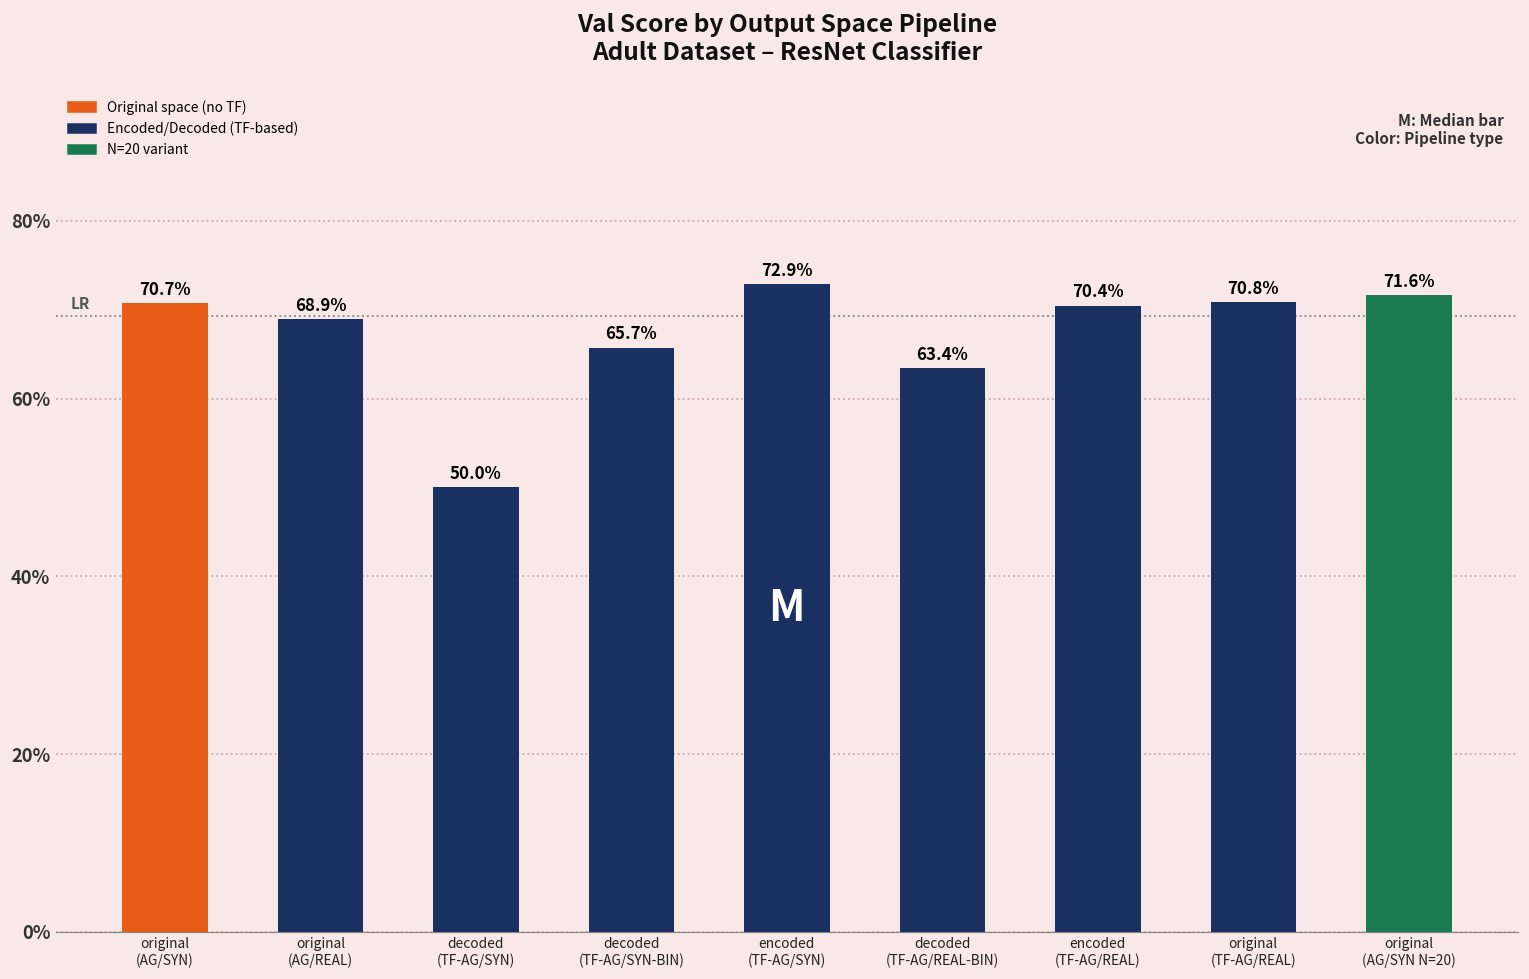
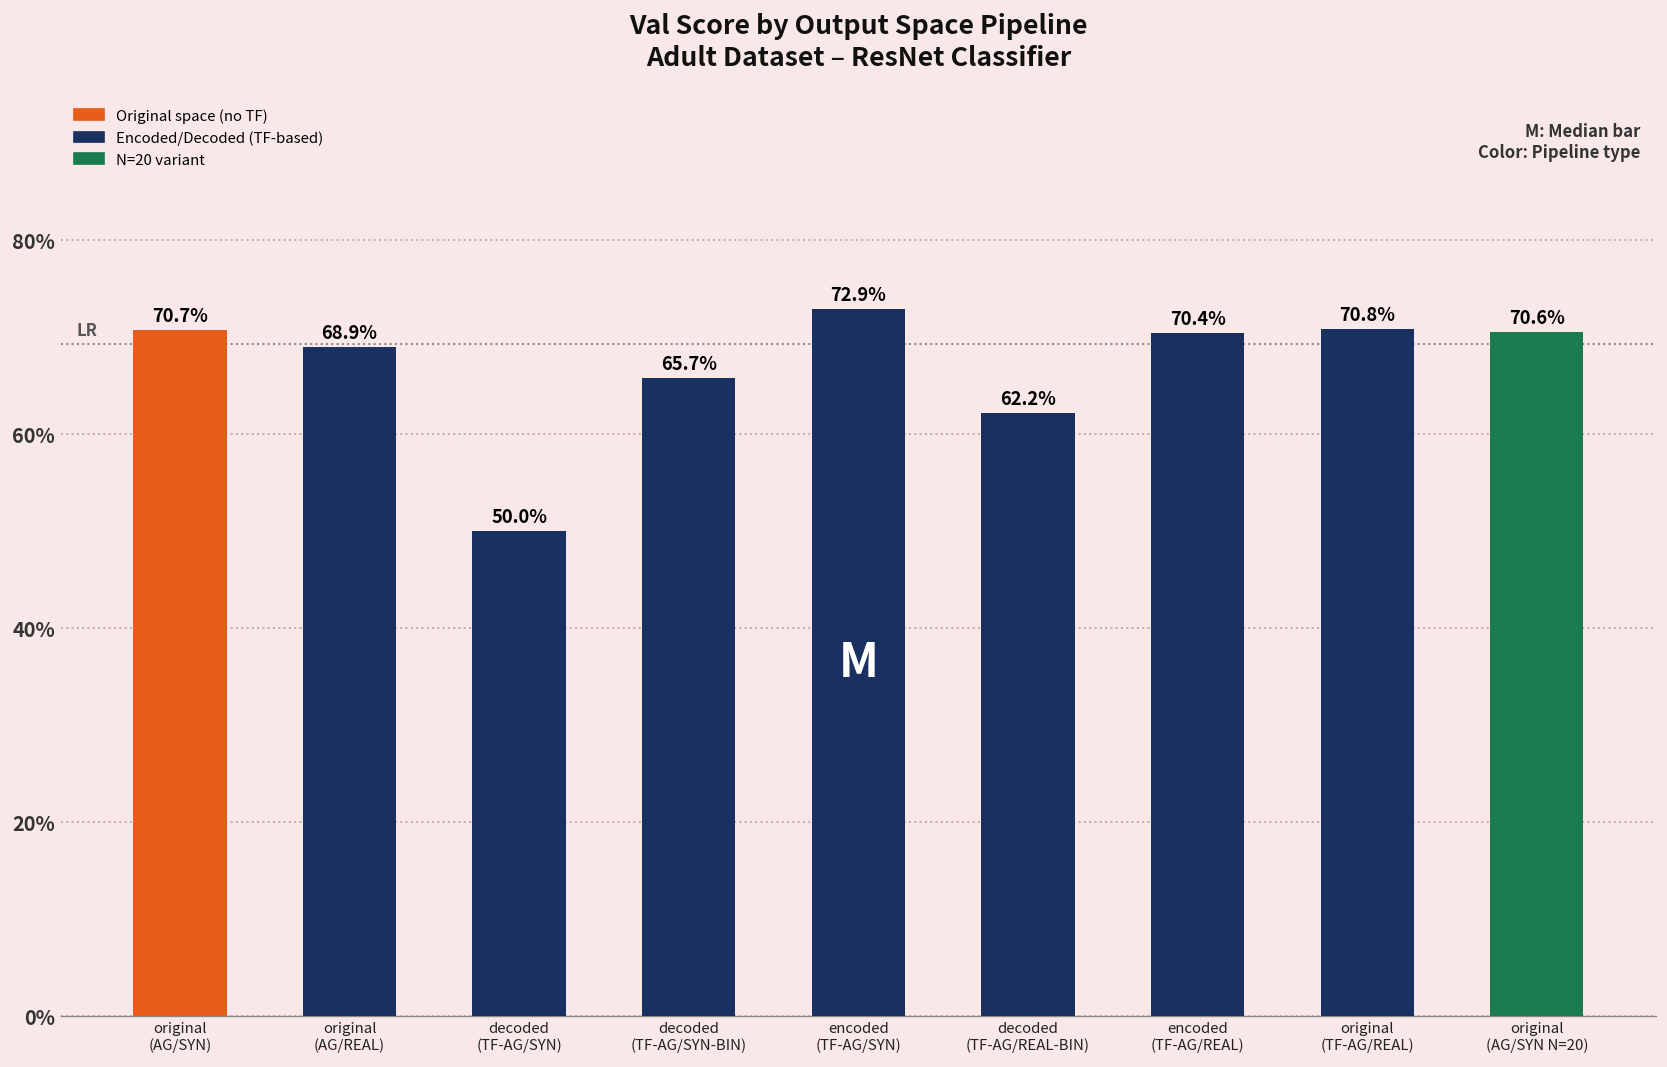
decoded (TF-AG/REAL-BIN): 63.4% -> 62.2%
original (AG/SYN N=20): 71.6% -> 70.6%
